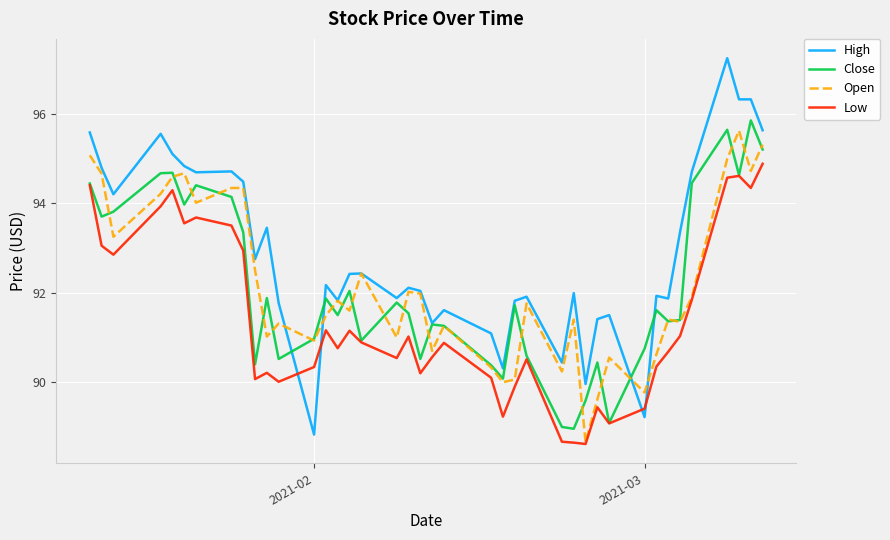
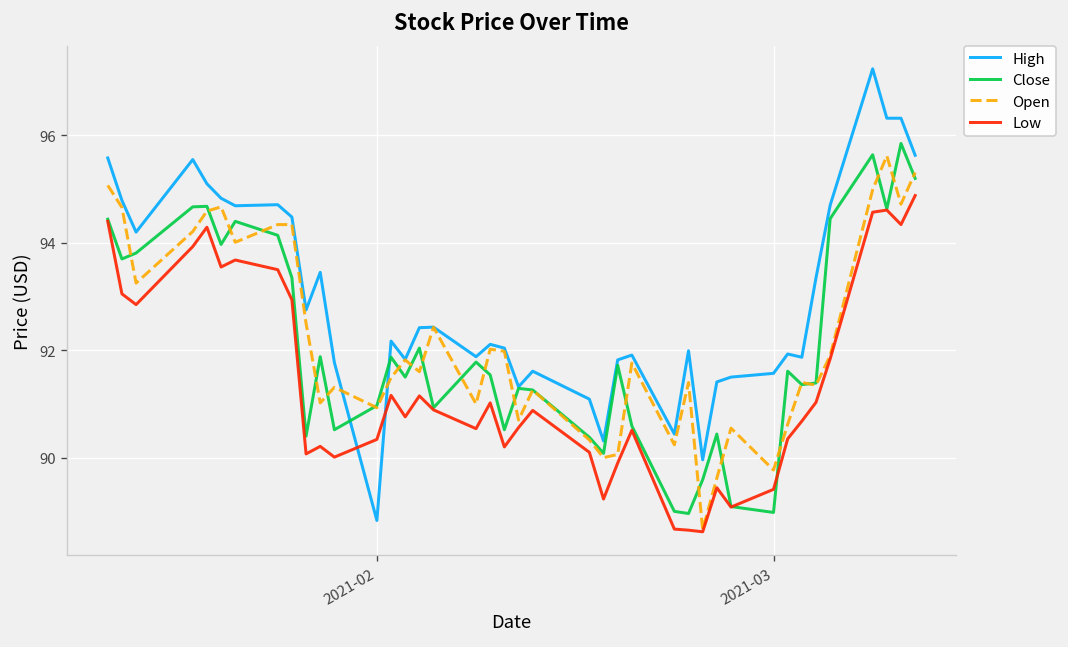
High, 2021-03: 89.2 -> 91.6
Close, 2021-03: 90.8 -> 89.0
